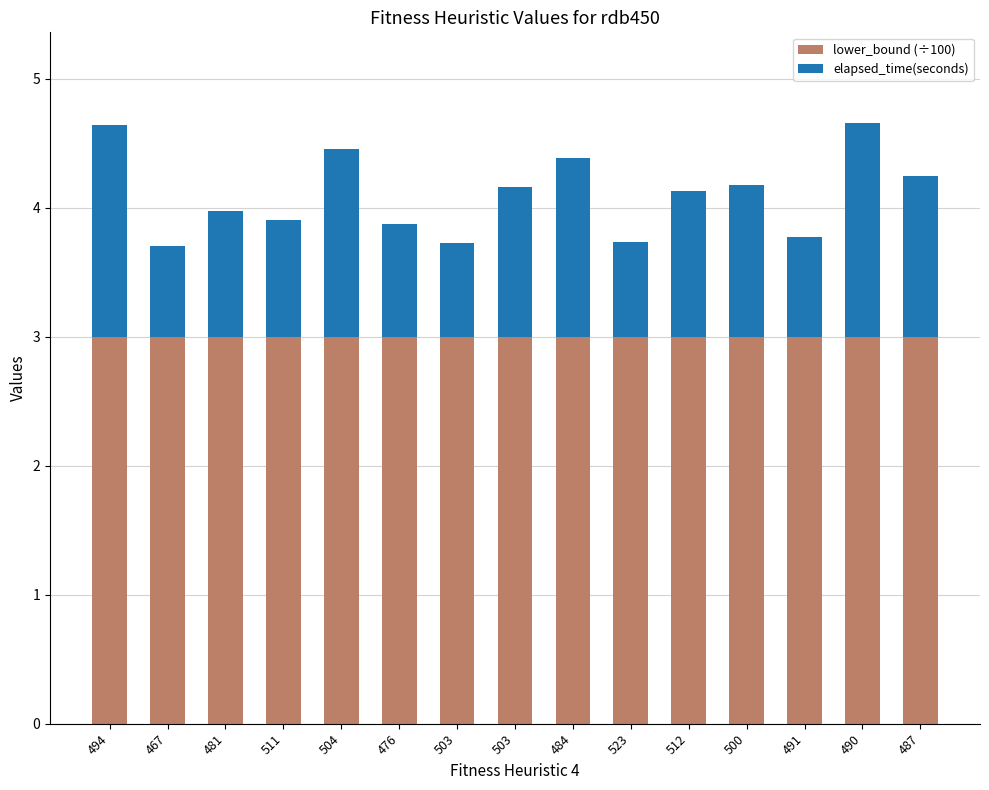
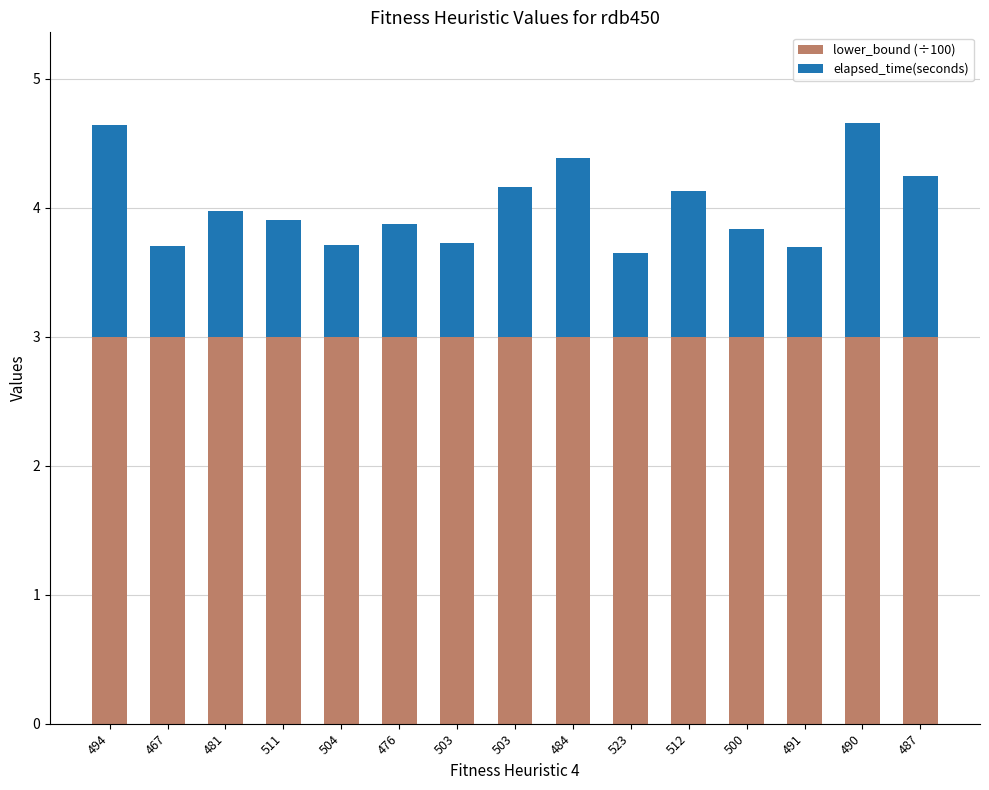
elapsed_time(seconds), 504: 1.45 -> 0.71
elapsed_time(seconds), 523: 0.73 -> 0.64
elapsed_time(seconds), 500: 1.17 -> 0.84
elapsed_time(seconds), 491: 0.77 -> 0.70
